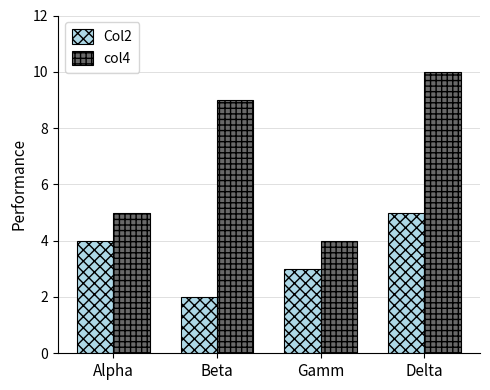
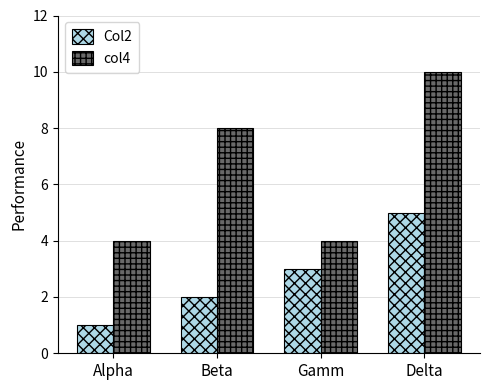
Col2, Alpha: 4 -> 1
col4, Alpha: 5 -> 4
col4, Beta: 9 -> 8
